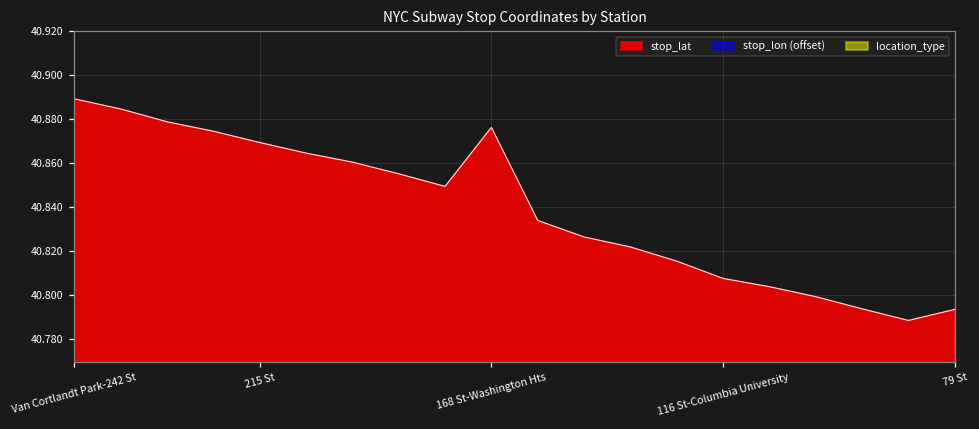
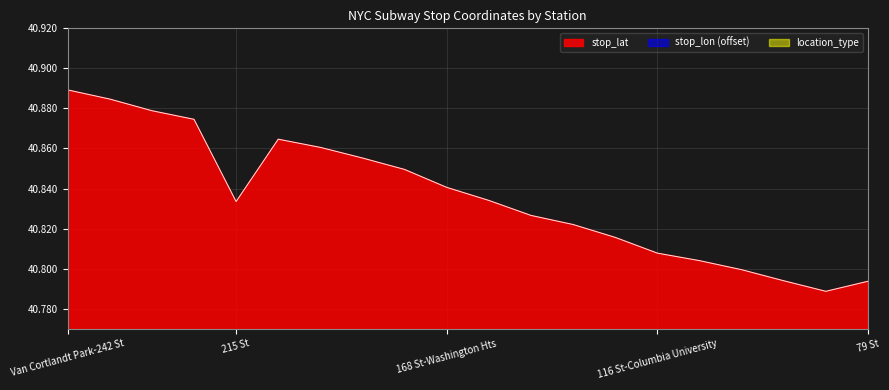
stop_lat, 215 St: 40.869 -> 40.833
stop_lat, 168 St-Washington Hts: 40.876 -> 40.841
